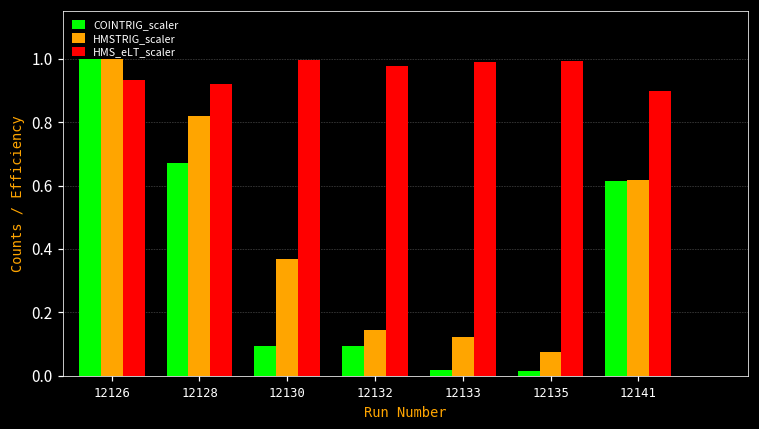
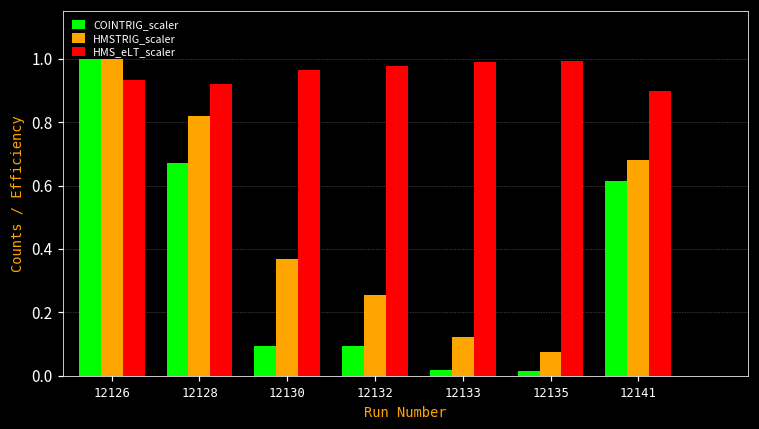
HMS_eLT_scaler, 12130: 1.00 -> 0.97
HMSTRIG_scaler, 12132: 0.14 -> 0.25
HMSTRIG_scaler, 12141: 0.62 -> 0.68
